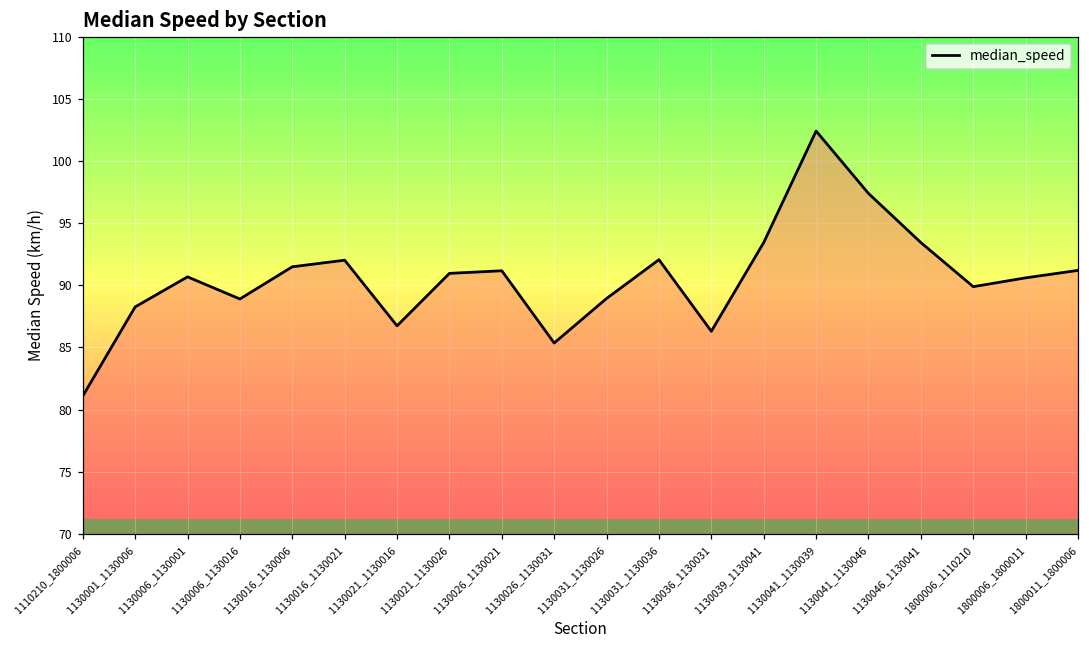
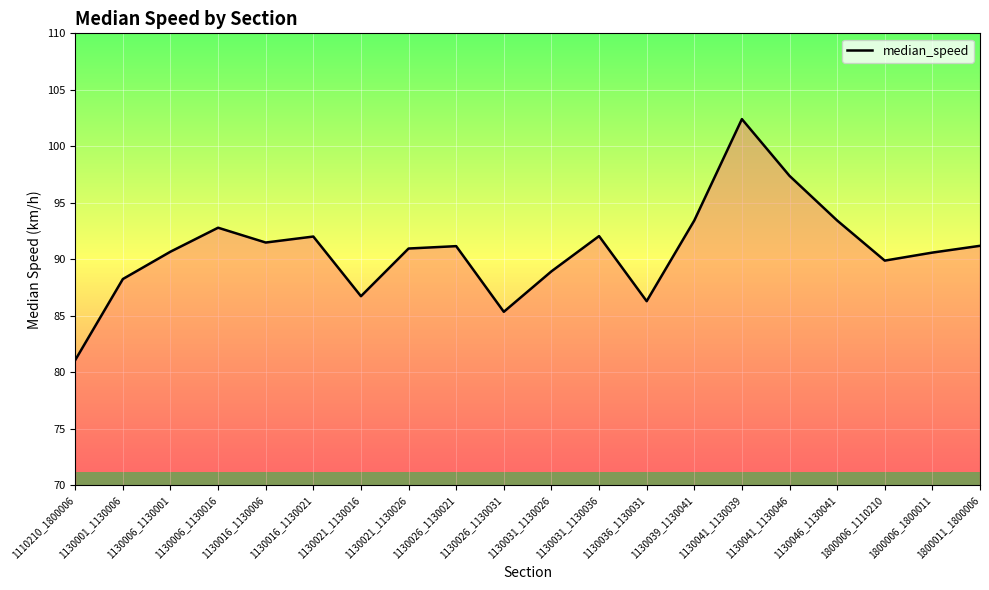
1130006_1130016: 88.9 -> 92.8
